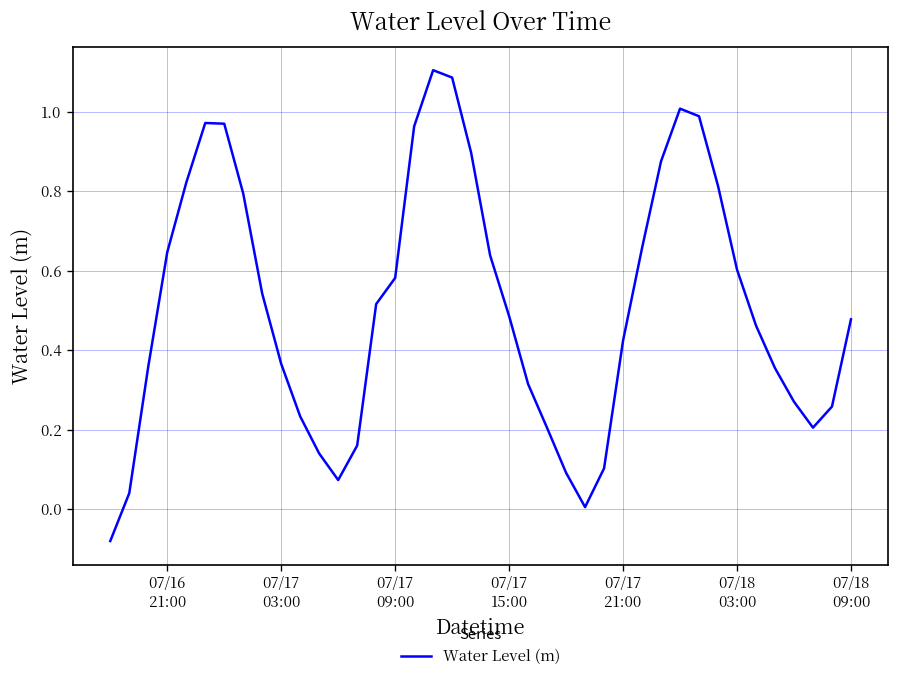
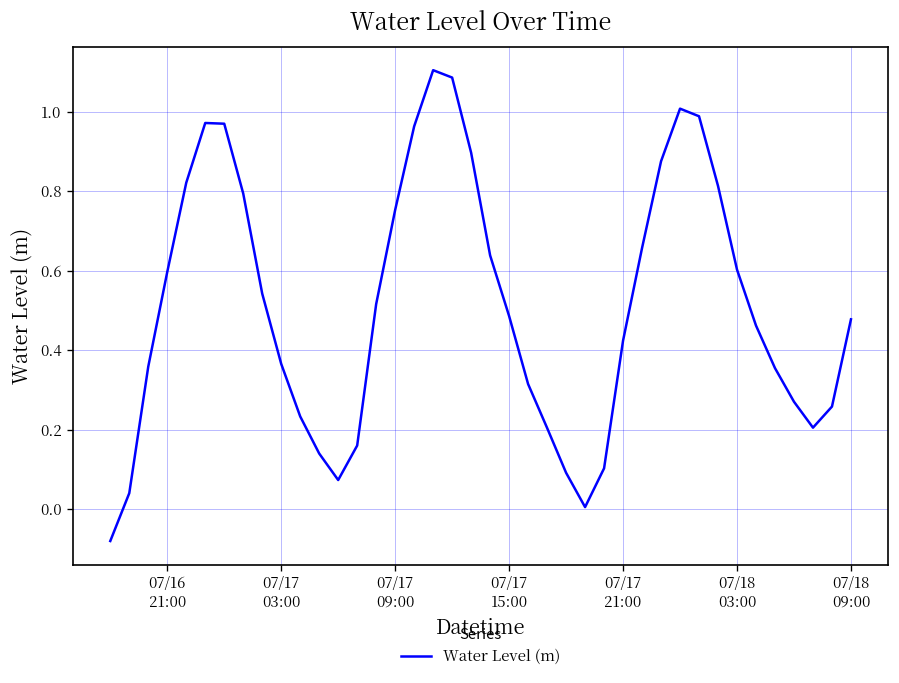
07/16 21:00: 0.65 -> 0.60
07/17 09:00: 0.58 -> 0.75
